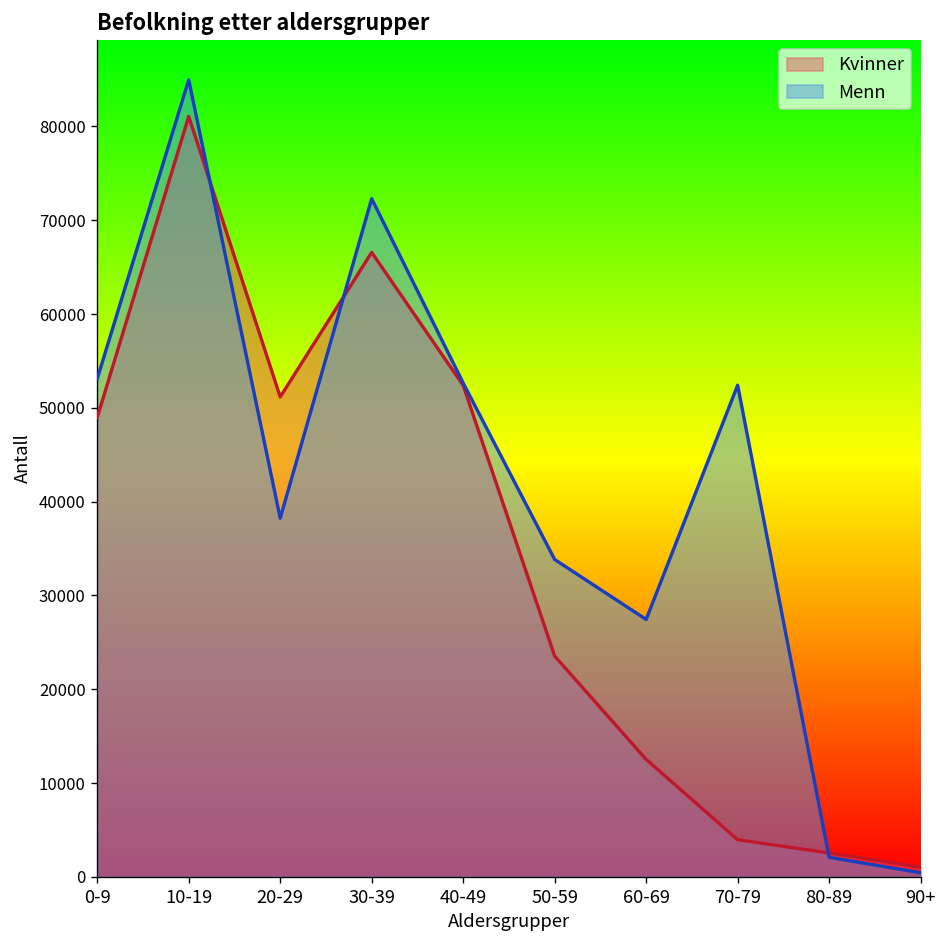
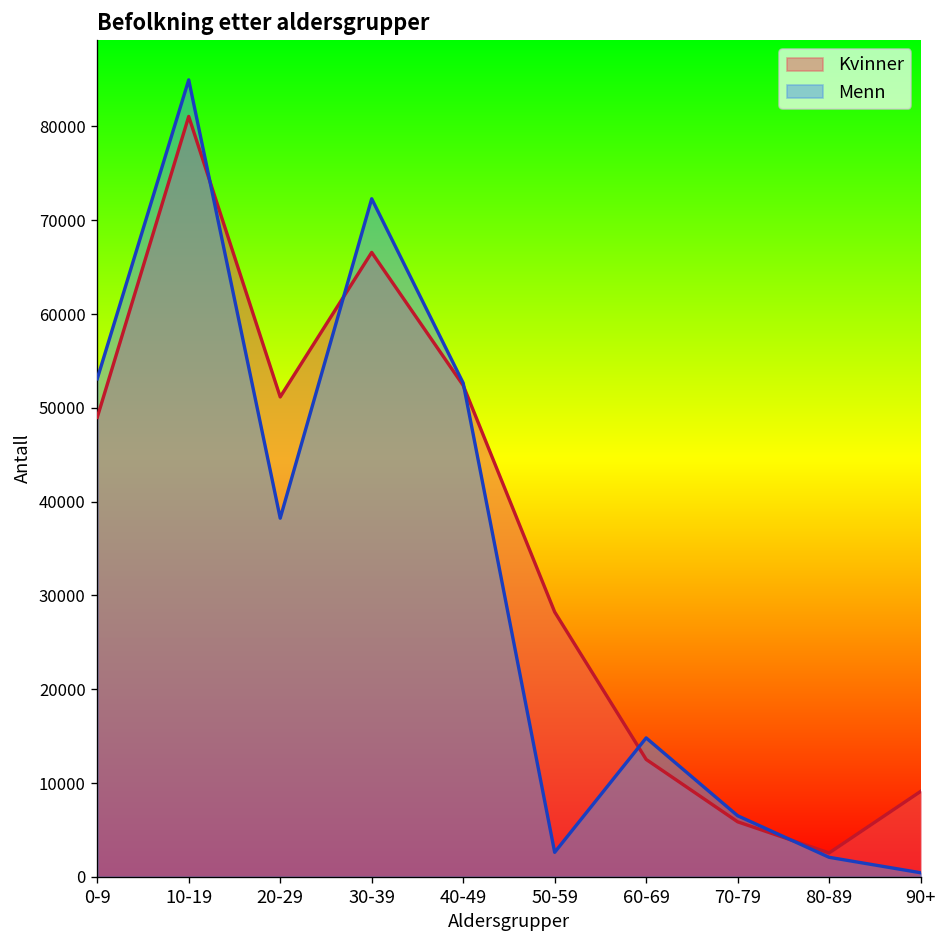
Kvinner, 50-59: 24000 -> 28000
Menn, 50-59: 34000 -> 3000
Menn, 60-69: 27000 -> 15000
Kvinner, 70-79: 4000 -> 6000
Menn, 70-79: 52000 -> 7000
Kvinner, 90+: 1000 -> 9000
